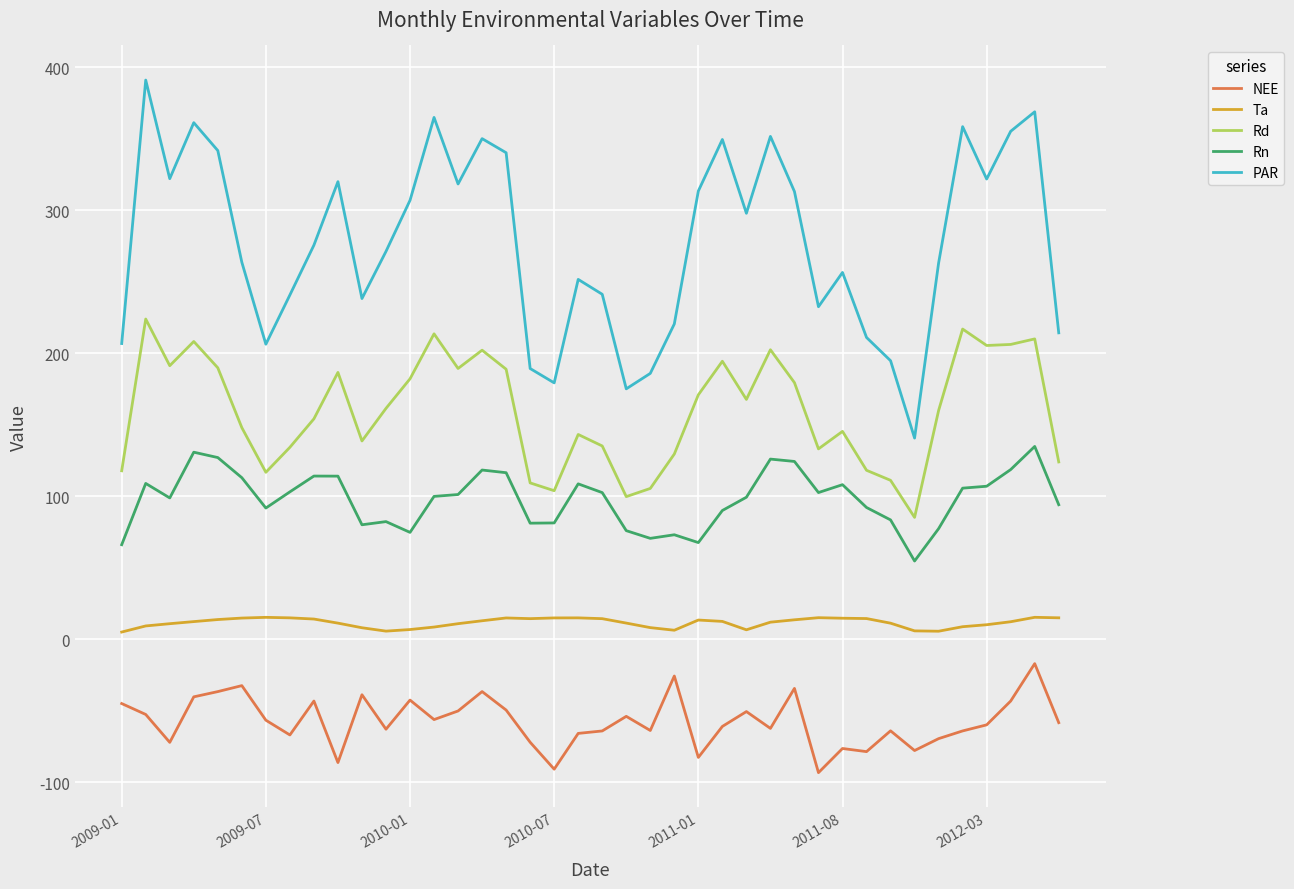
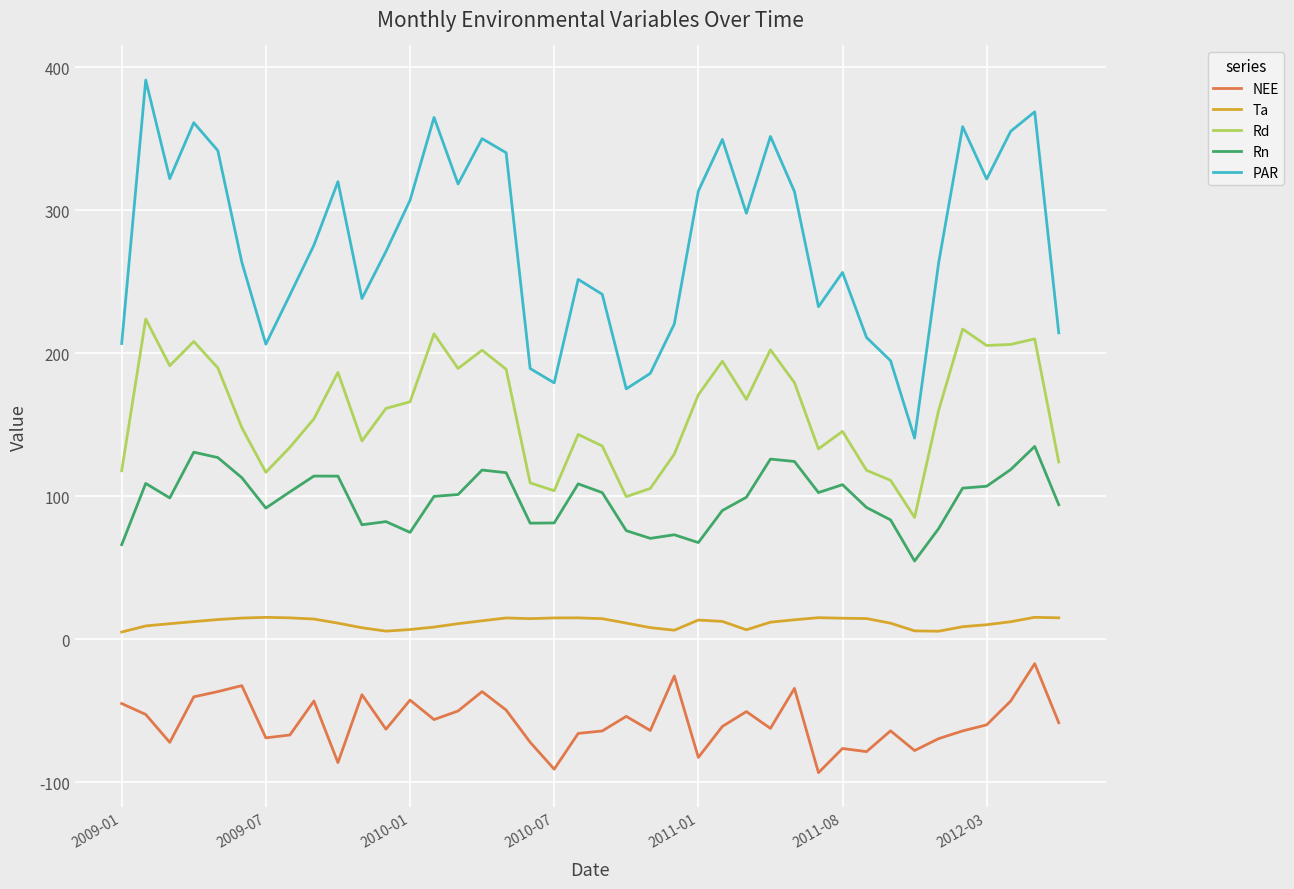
NEE, 2009-07: -57 -> -69
Rd, 2010-01: 182 -> 166
